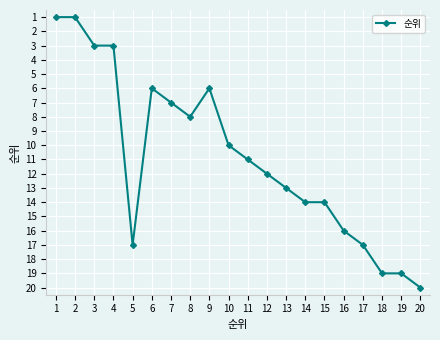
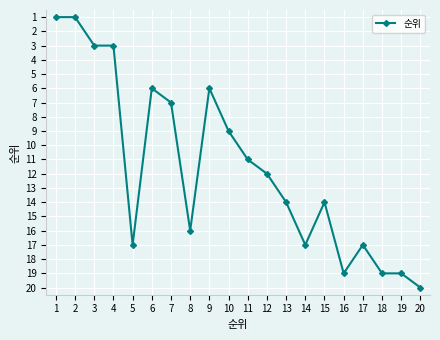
8: 8 -> 16
10: 10 -> 9
13: 13 -> 14
14: 14 -> 17
16: 16 -> 19
